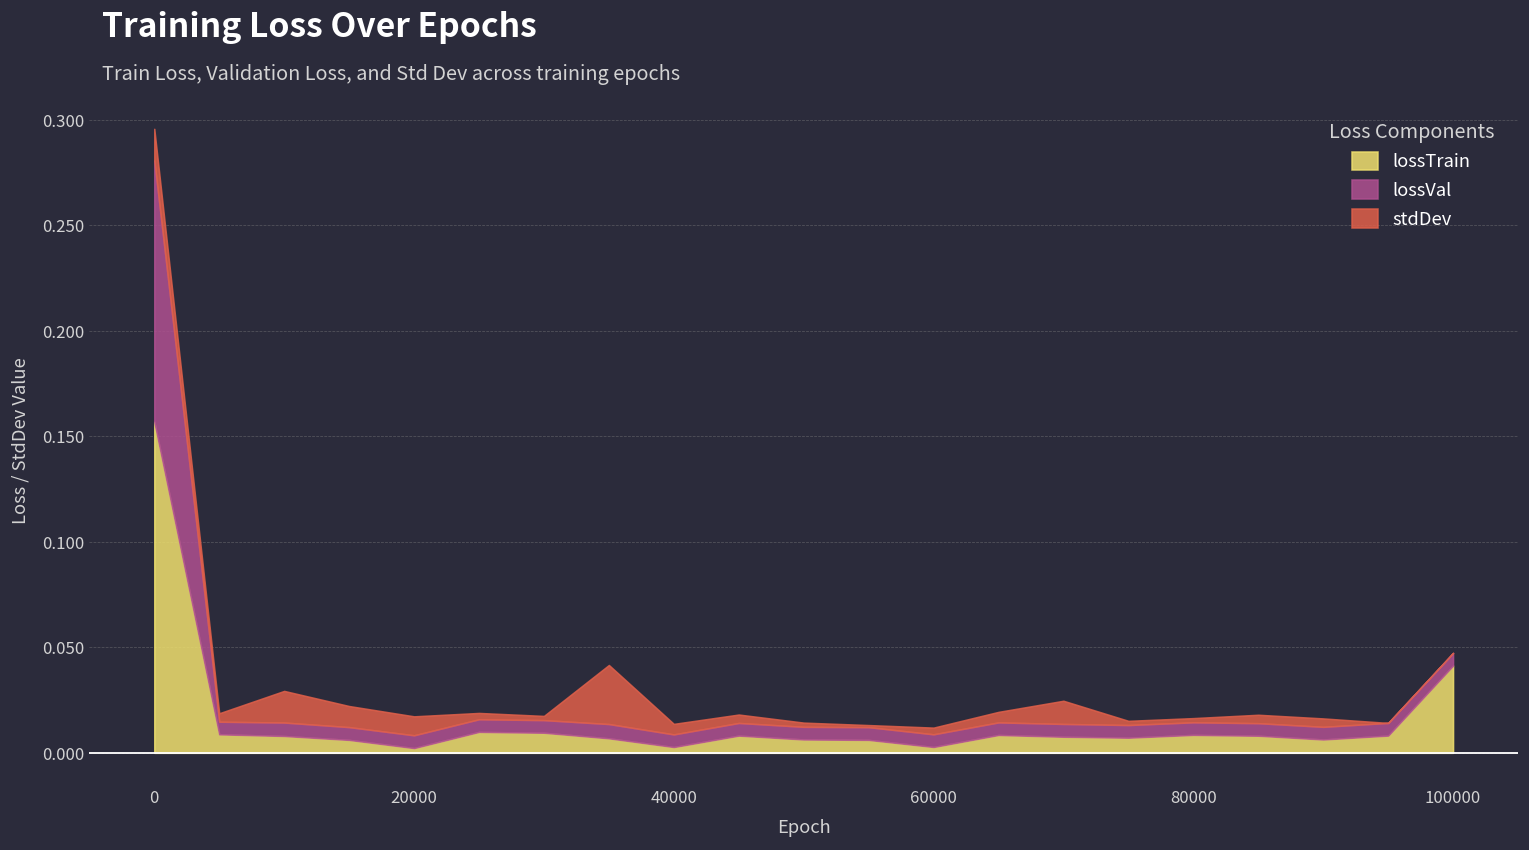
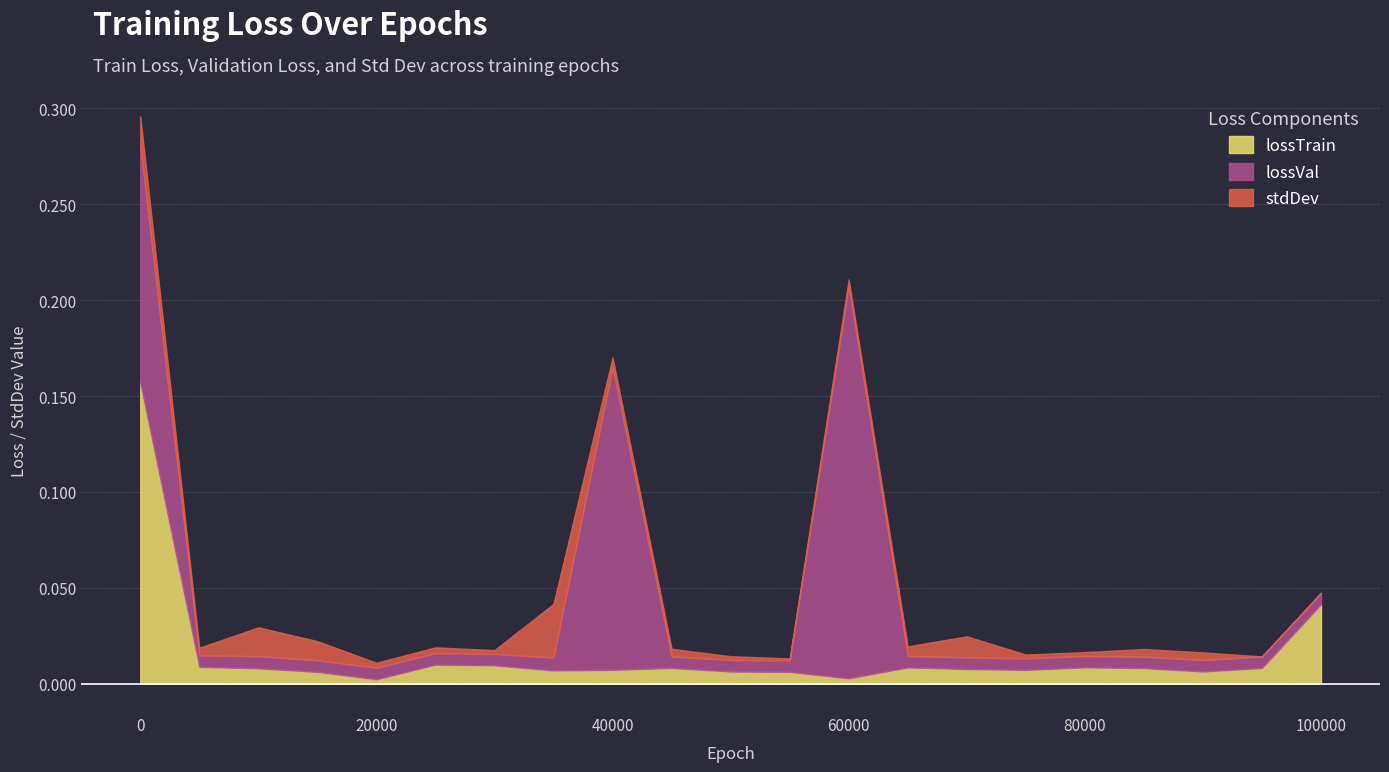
stdDev, 20000: 0.009 -> 0.003
lossTrain, 40000: 0.003 -> 0.007
lossVal, 40000: 0.006 -> 0.158
lossVal, 60000: 0.006 -> 0.205
